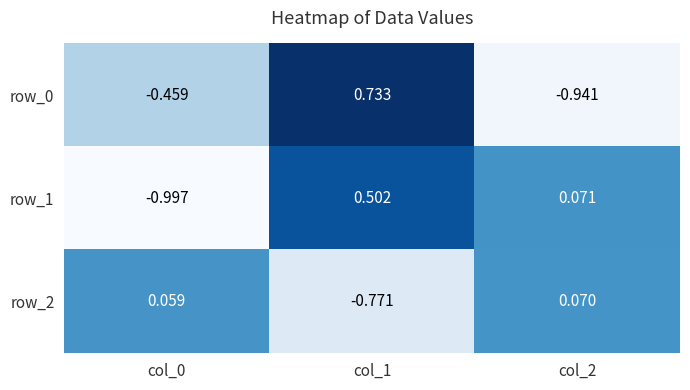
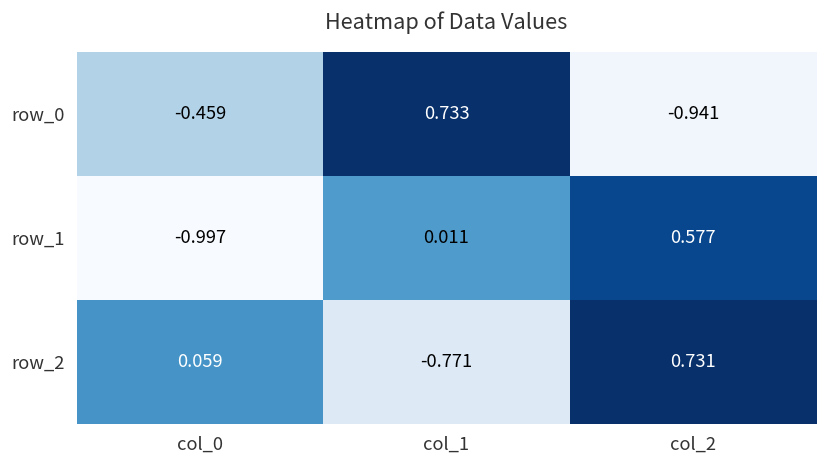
row_1, col_1: 0.502 -> 0.011
row_1, col_2: 0.071 -> 0.577
row_2, col_2: 0.070 -> 0.731
